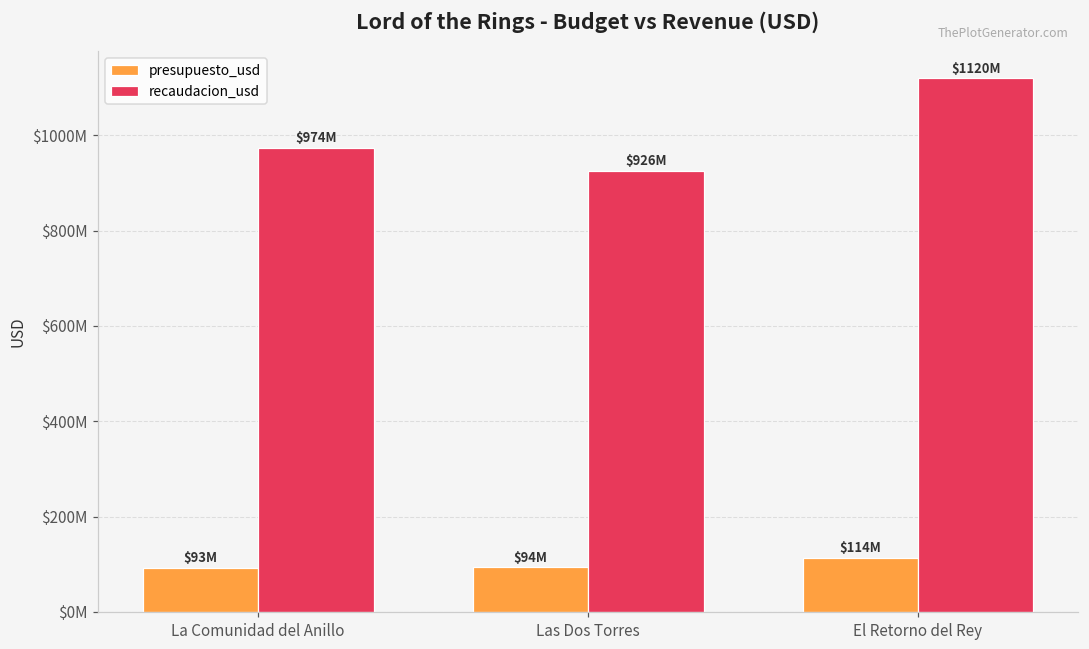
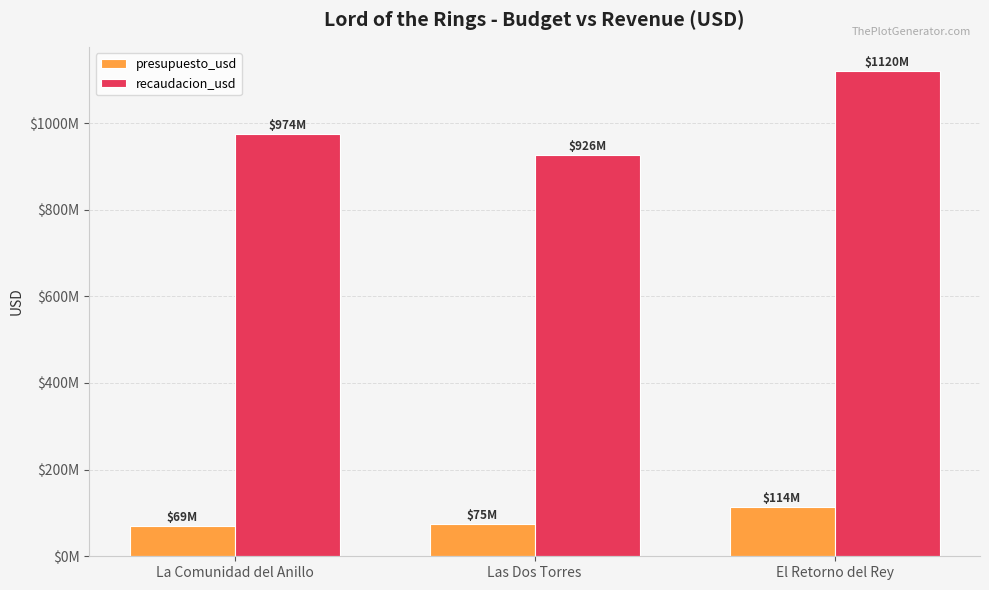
presupuesto_usd, La Comunidad del Anillo: $93M -> $69M
presupuesto_usd, Las Dos Torres: $94M -> $75M
